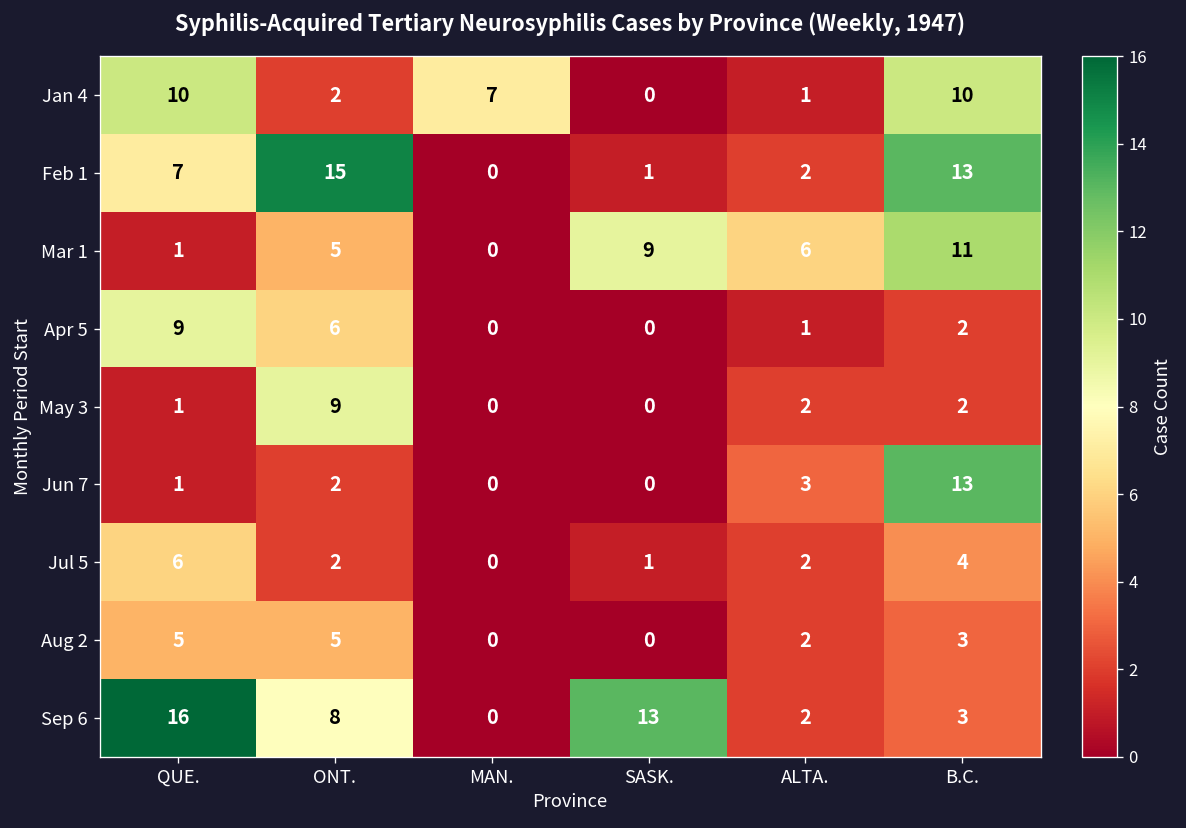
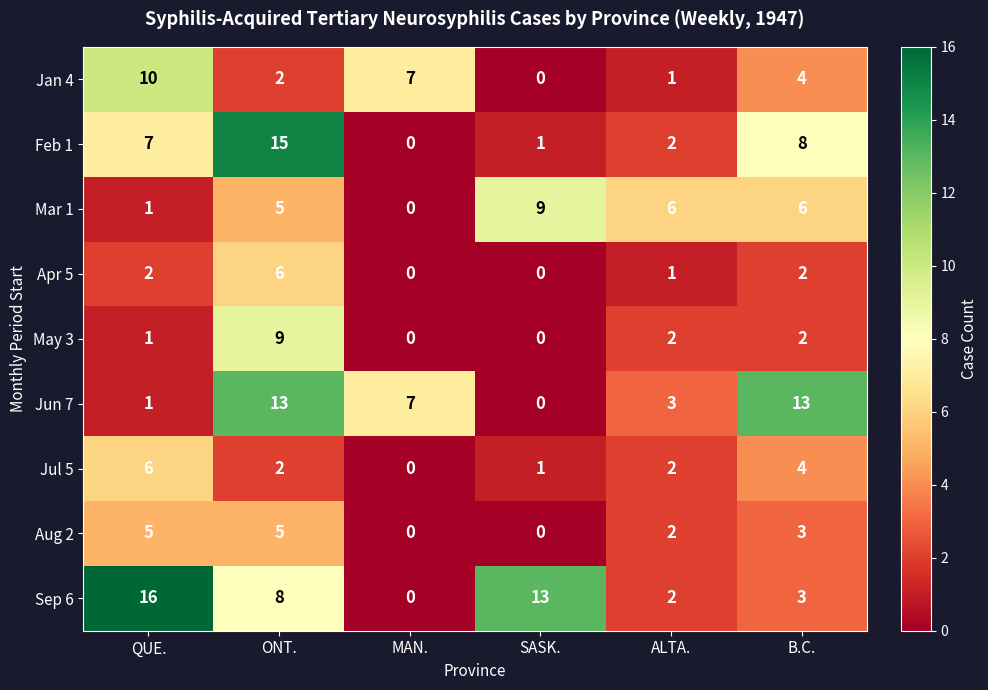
Jan 4, B.C.: 10 -> 4
Feb 1, B.C.: 13 -> 8
Mar 1, B.C.: 11 -> 6
Apr 5, QUE.: 9 -> 2
Jun 7, ONT.: 2 -> 13
Jun 7, MAN.: 0 -> 7
